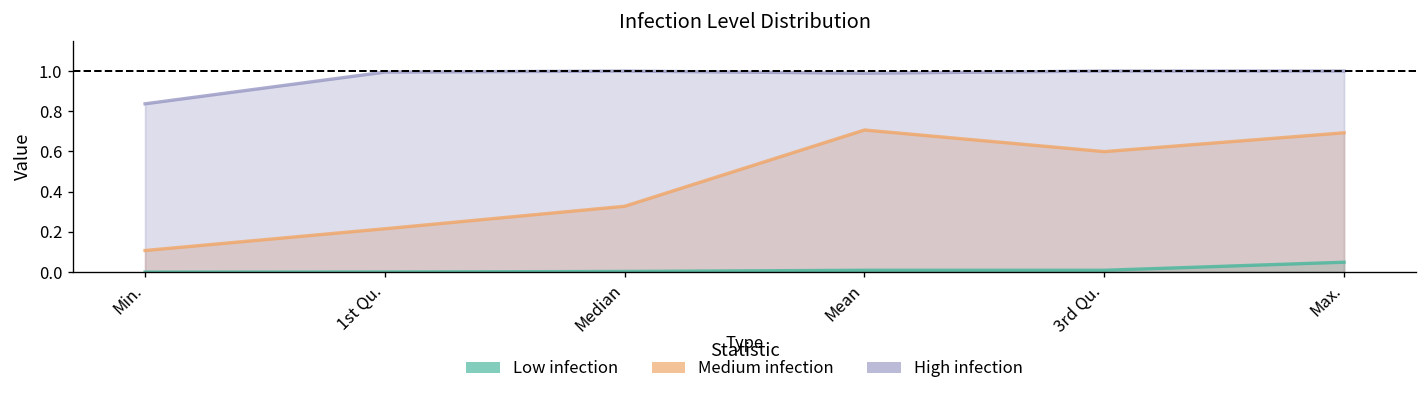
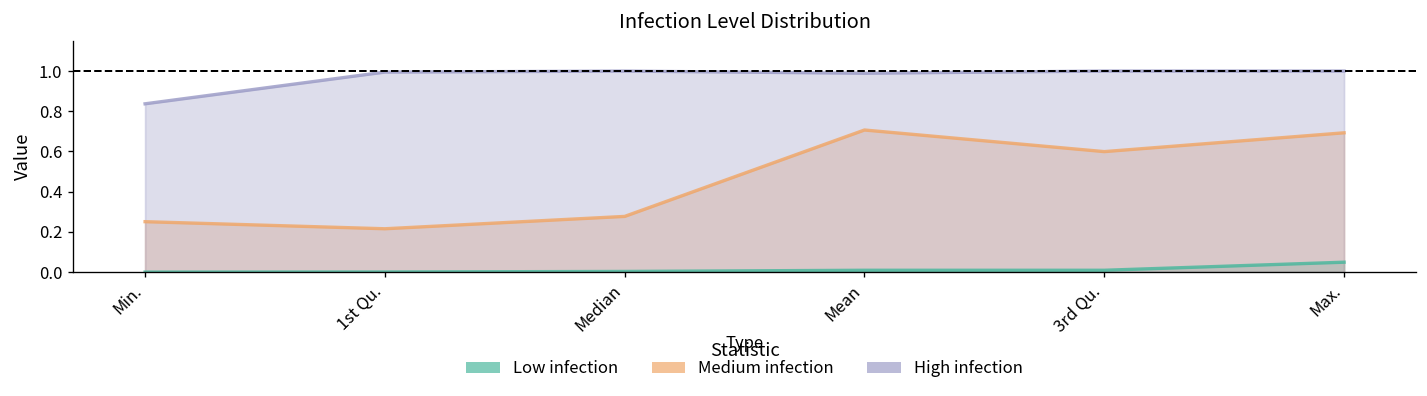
Medium infection, Min.: 0.11 -> 0.25
Medium infection, Median: 0.33 -> 0.28
